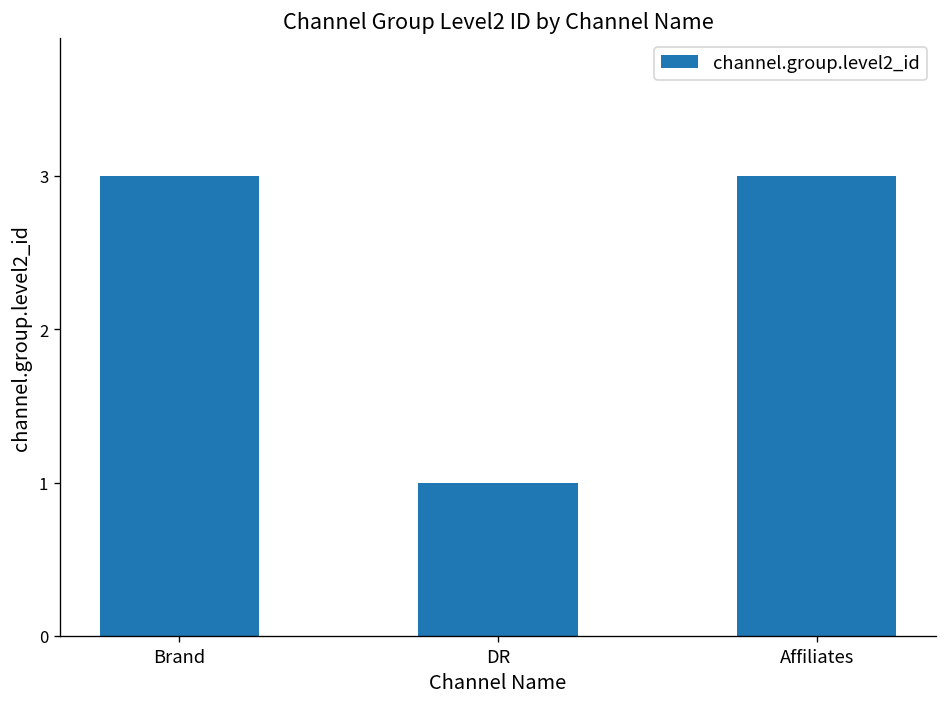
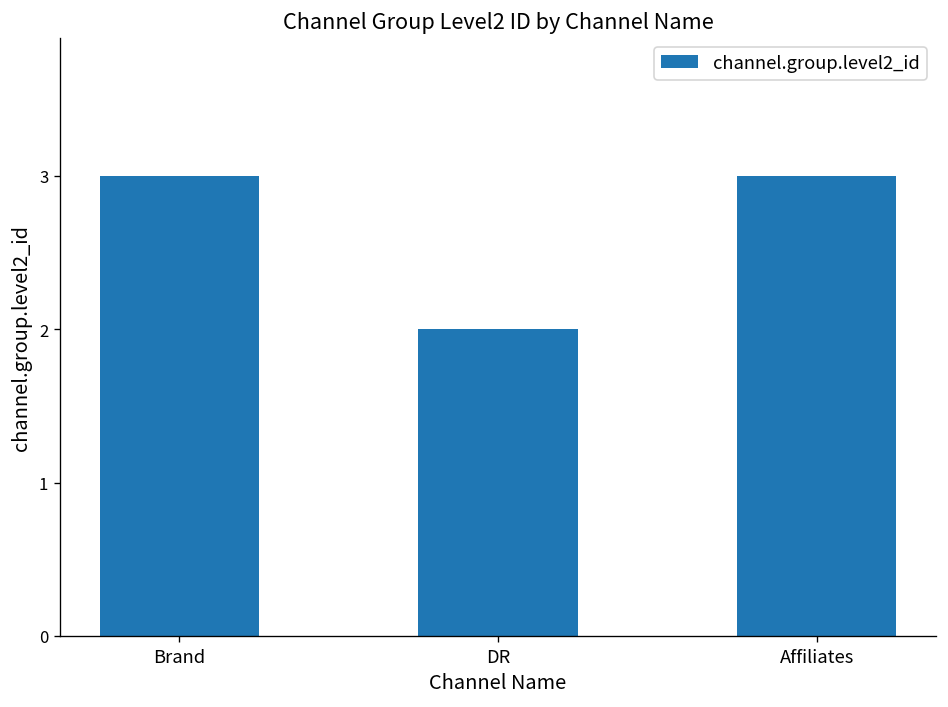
DR: 1 -> 2
